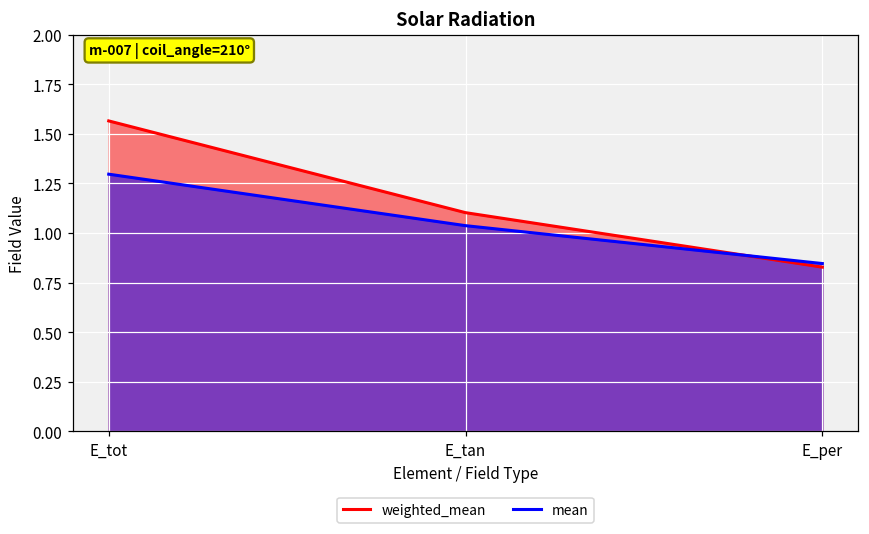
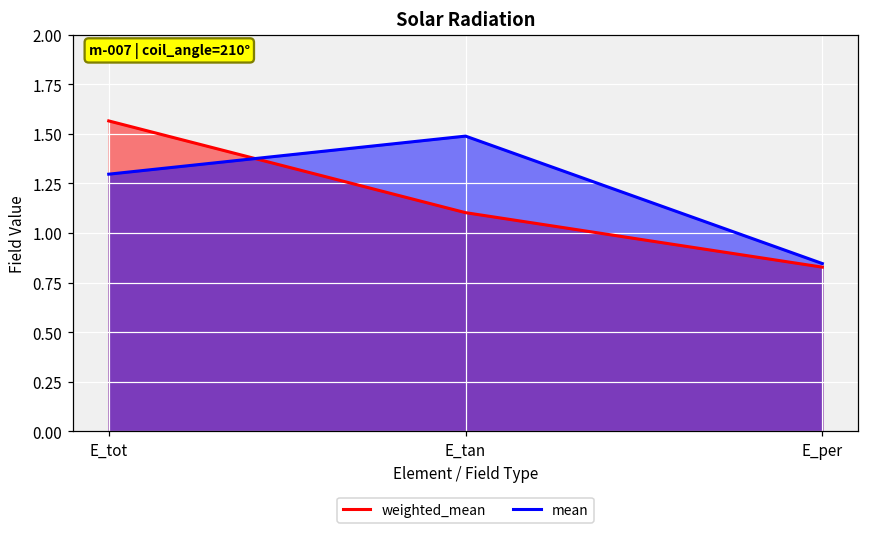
mean, E_tan: 1.04 -> 1.49
